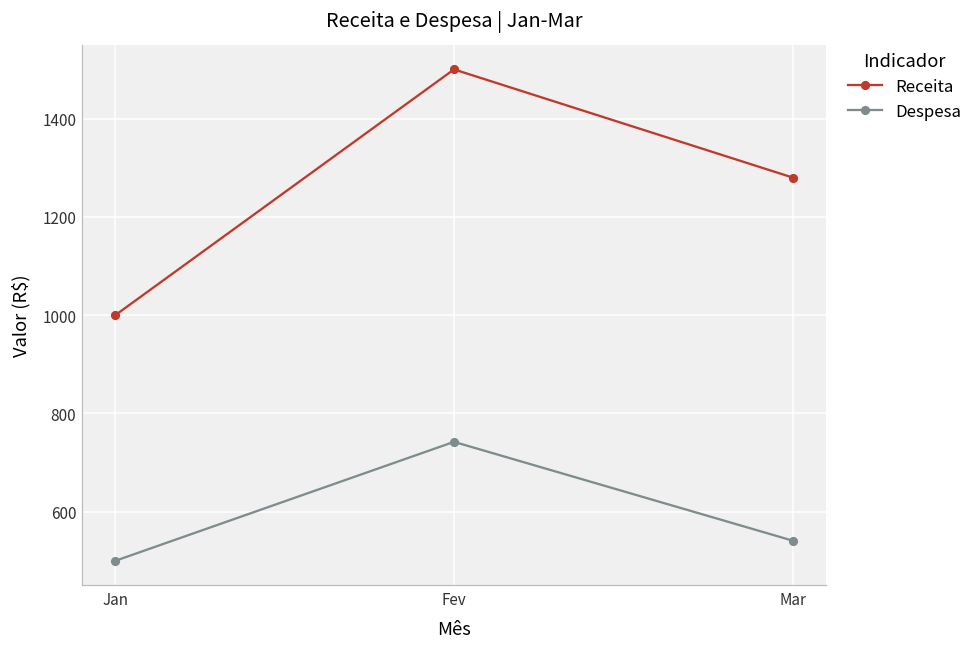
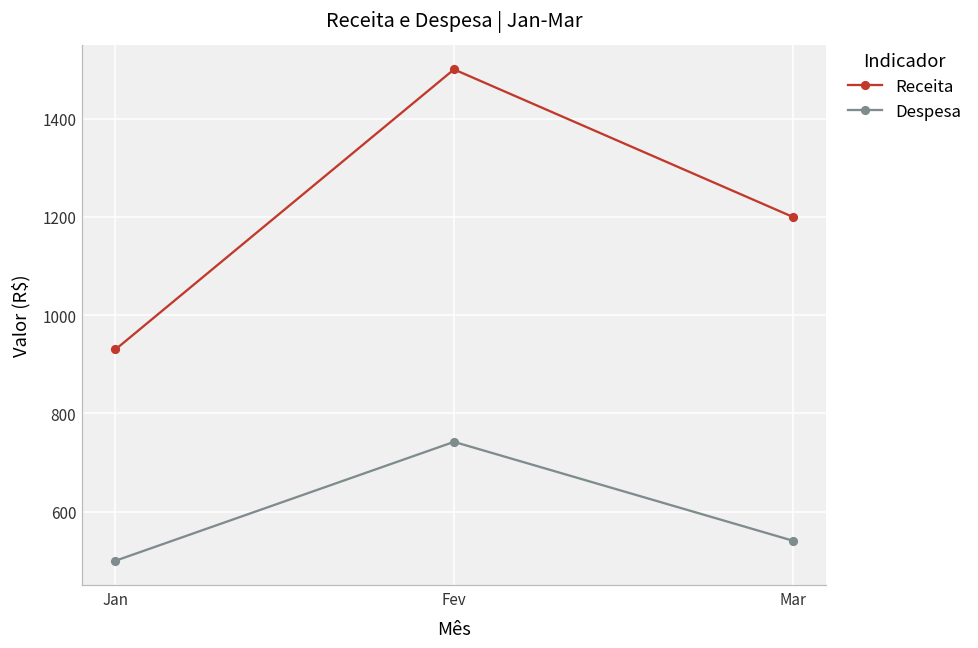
Receita, Jan: 1000 -> 930
Receita, Mar: 1280 -> 1200
